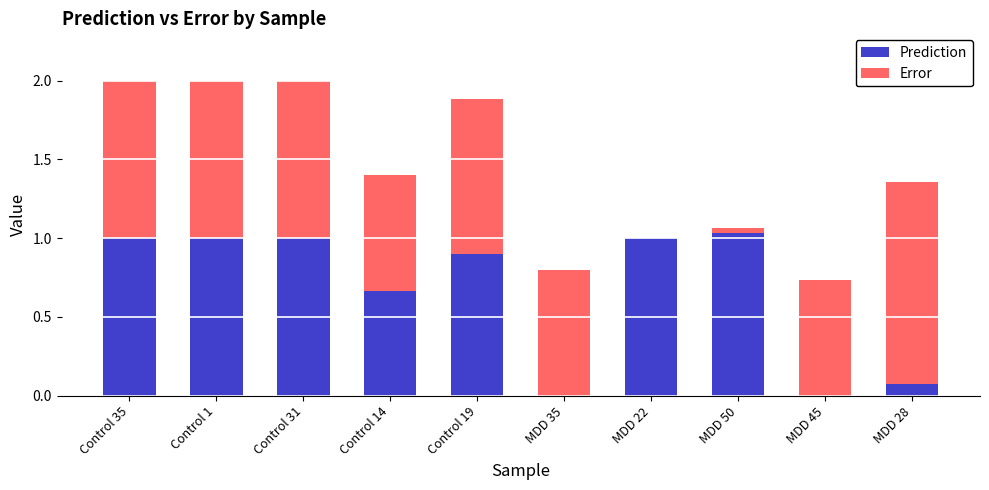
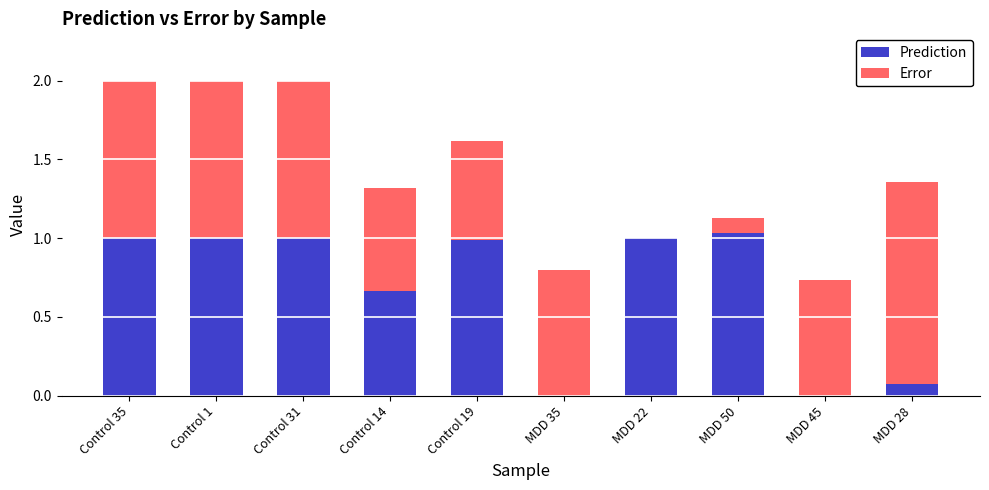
Error, Control 14: 0.73 -> 0.65
Prediction, Control 19: 0.90 -> 0.99
Error, Control 19: 0.99 -> 0.63
Error, MDD 50: 0.03 -> 0.10
